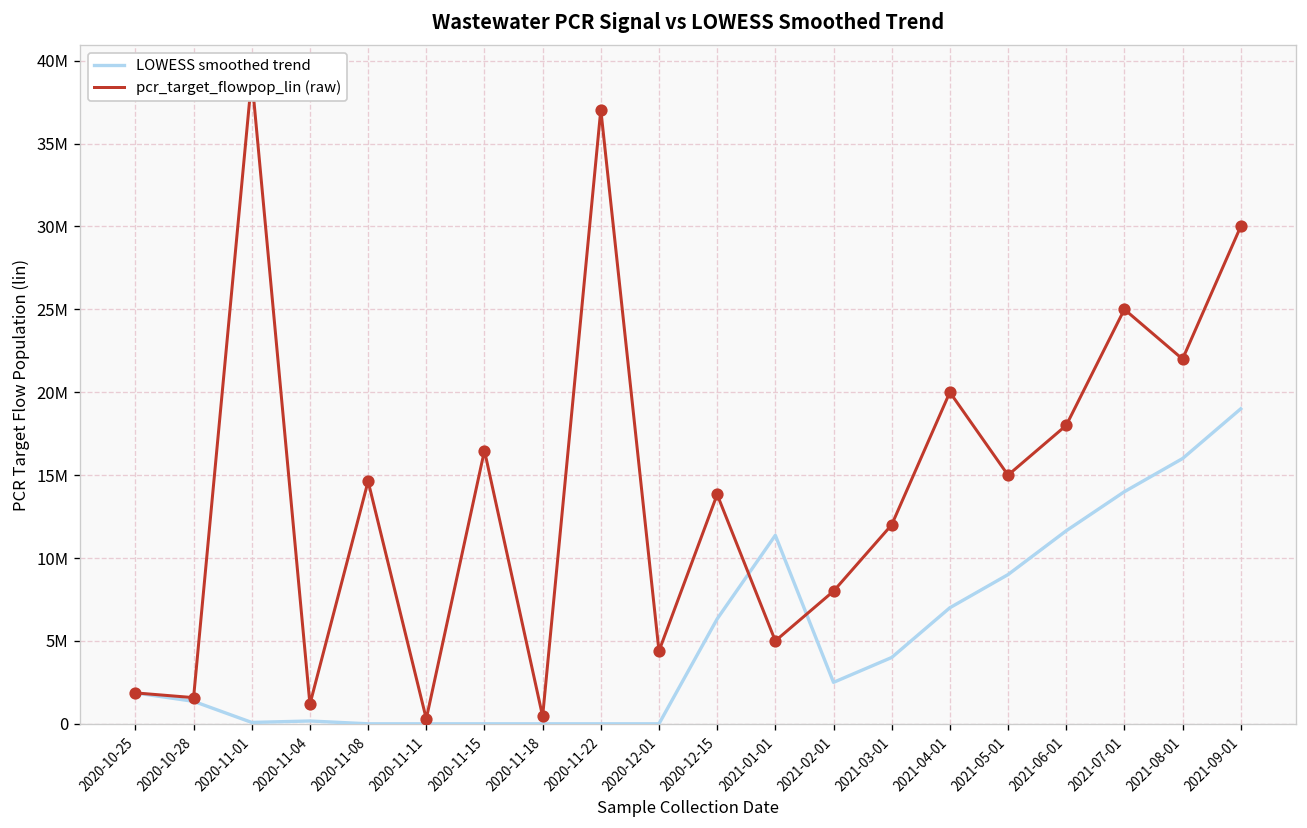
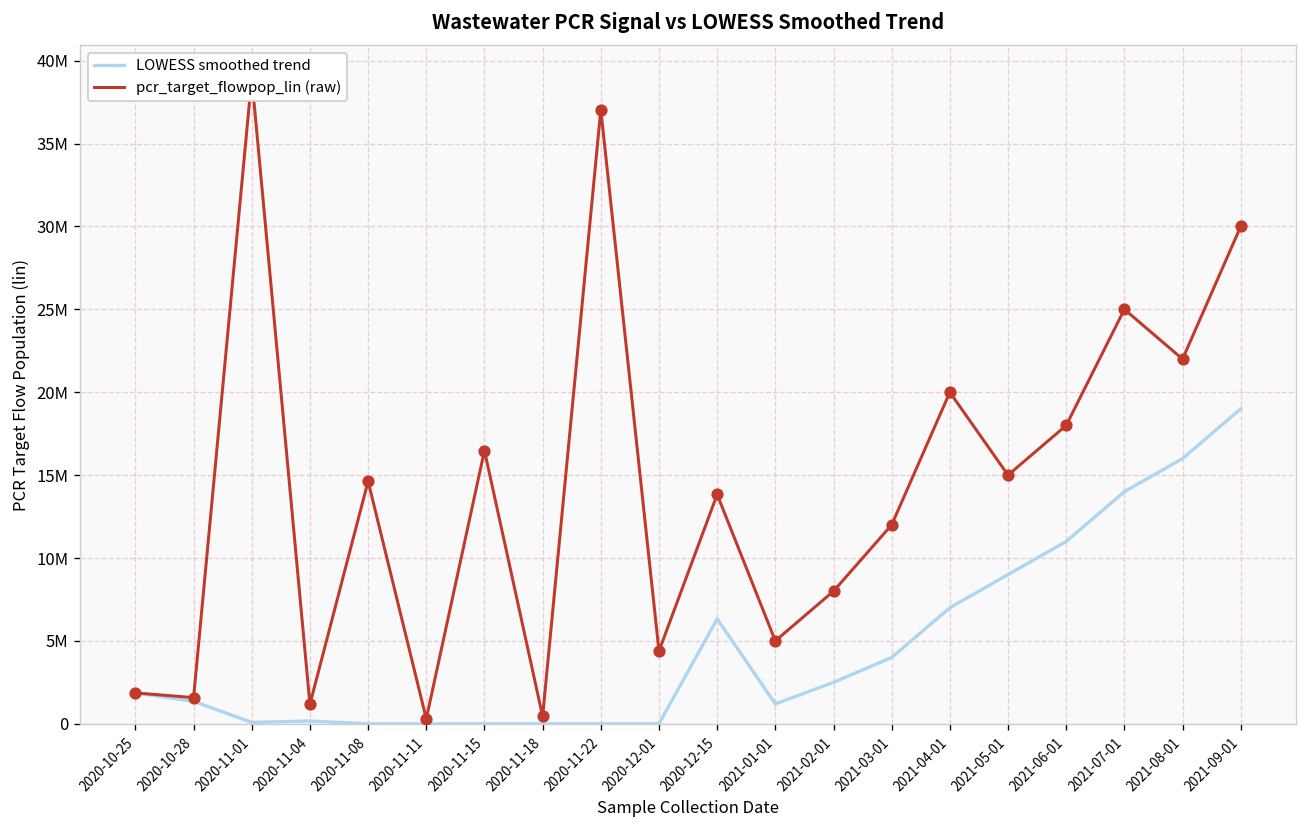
LOWESS smoothed trend, 2021-01-01: 11400000 -> 1200000
LOWESS smoothed trend, 2021-06-01: 11600000 -> 11000000
